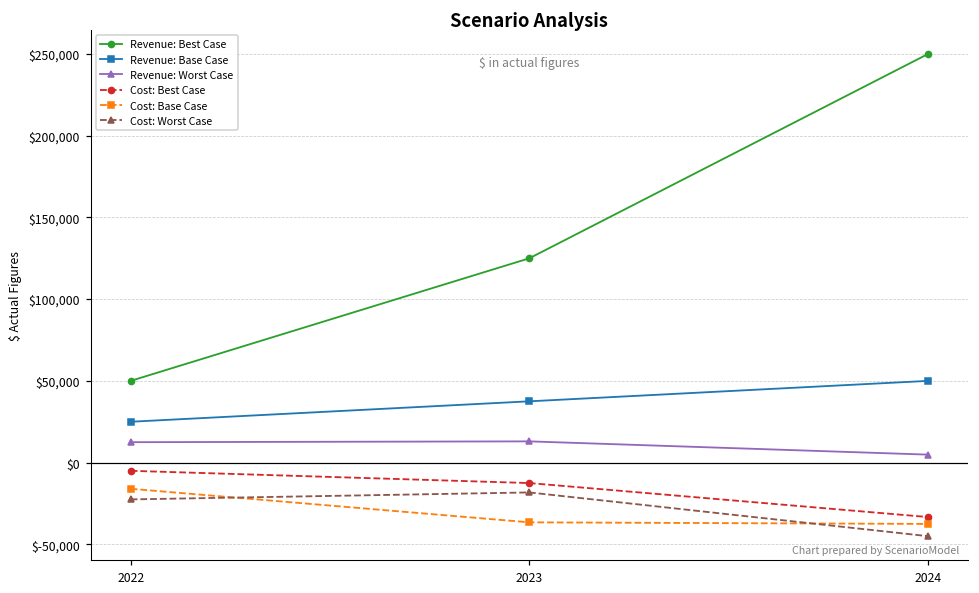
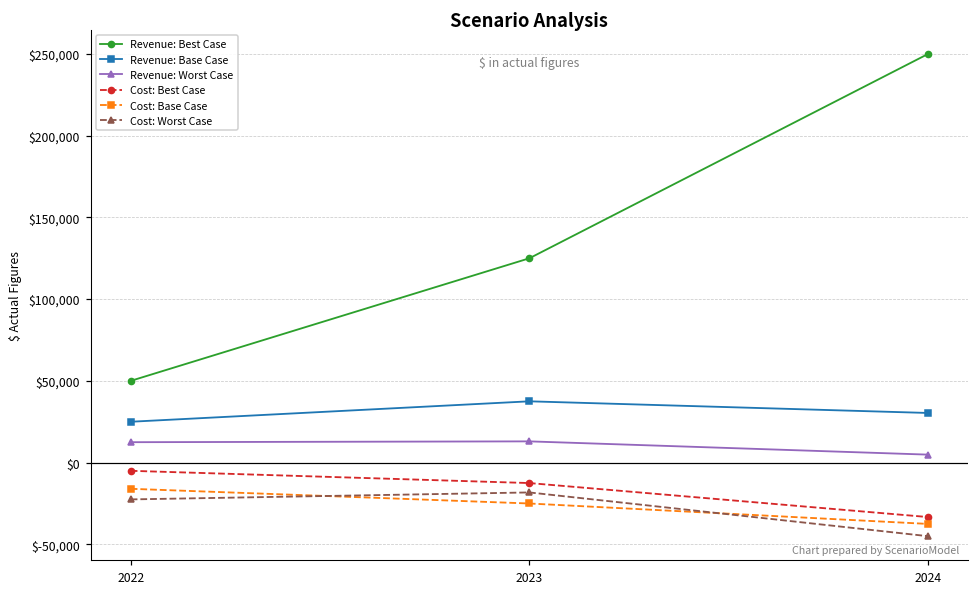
Cost: Base Case, 2023: $-37,000 -> $-25,000
Revenue: Base Case, 2024: $50,000 -> $30,000
